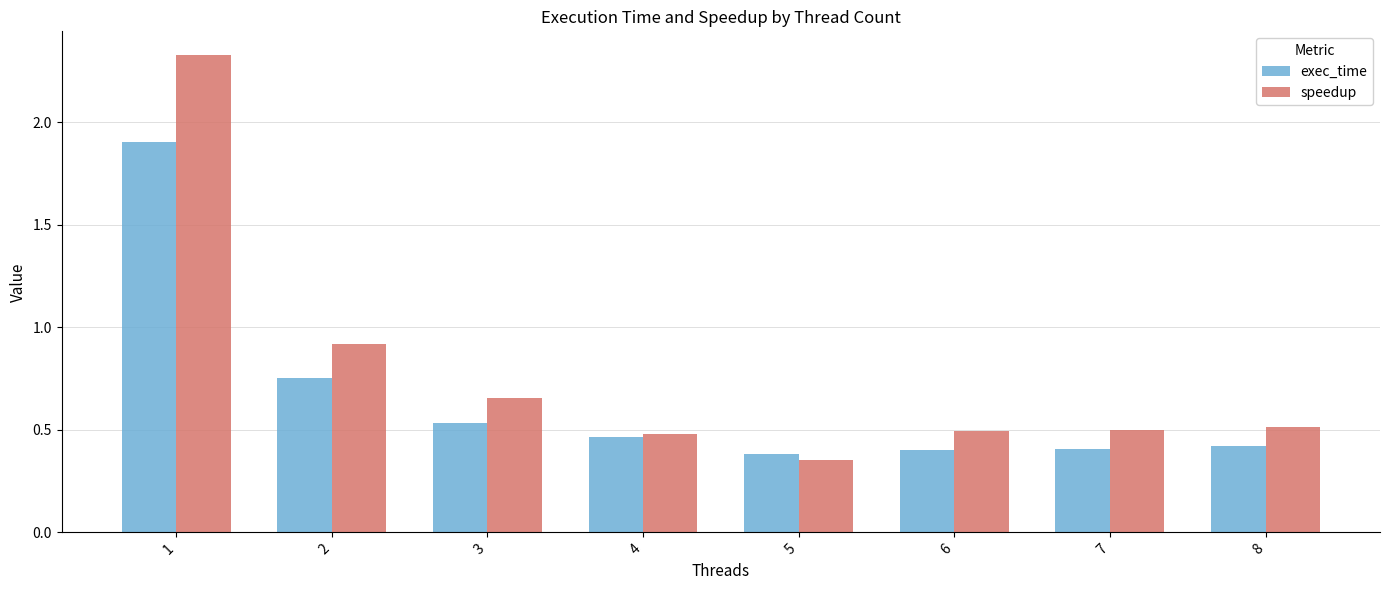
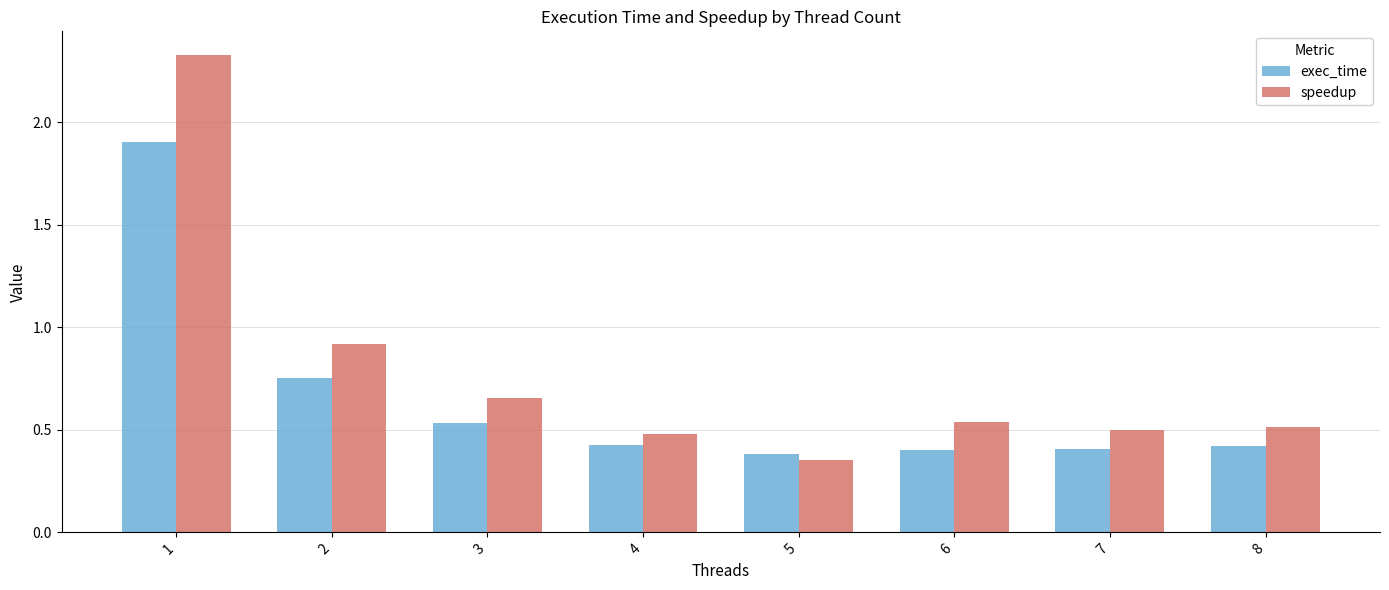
exec_time, 4: 0.47 -> 0.43
speedup, 6: 0.49 -> 0.54
